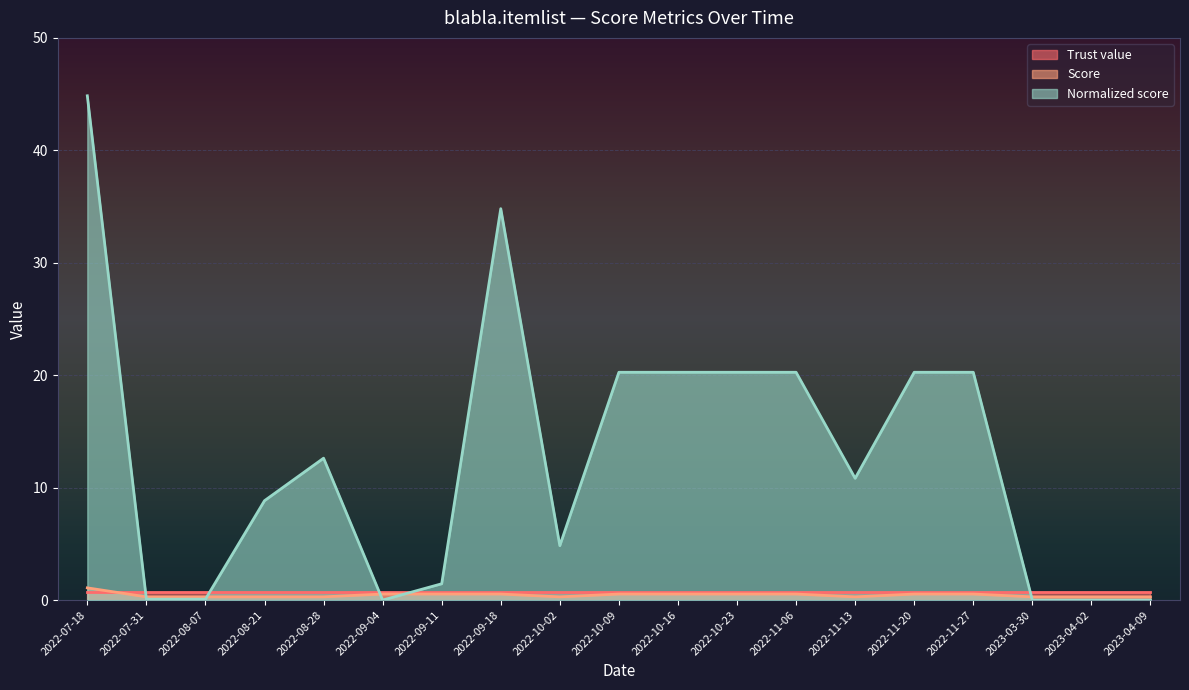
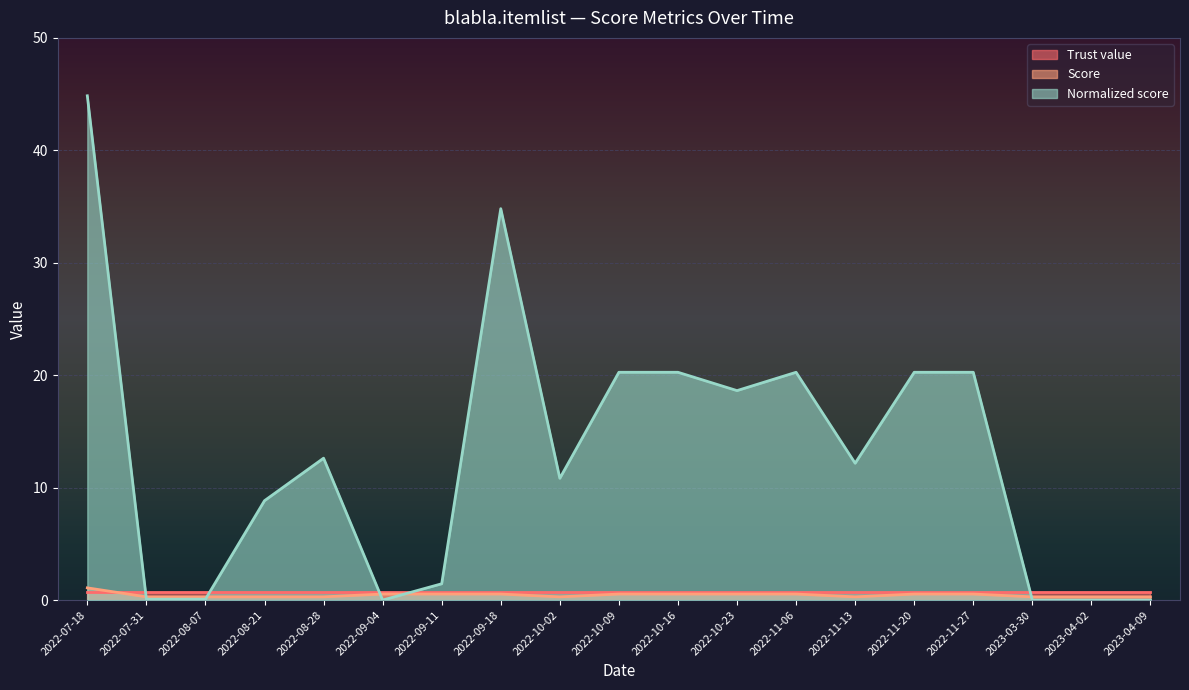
Normalized score, 2022-10-02: 4.8 -> 10.8
Normalized score, 2022-10-23: 20.3 -> 18.6
Normalized score, 2022-11-13: 10.8 -> 12.2
